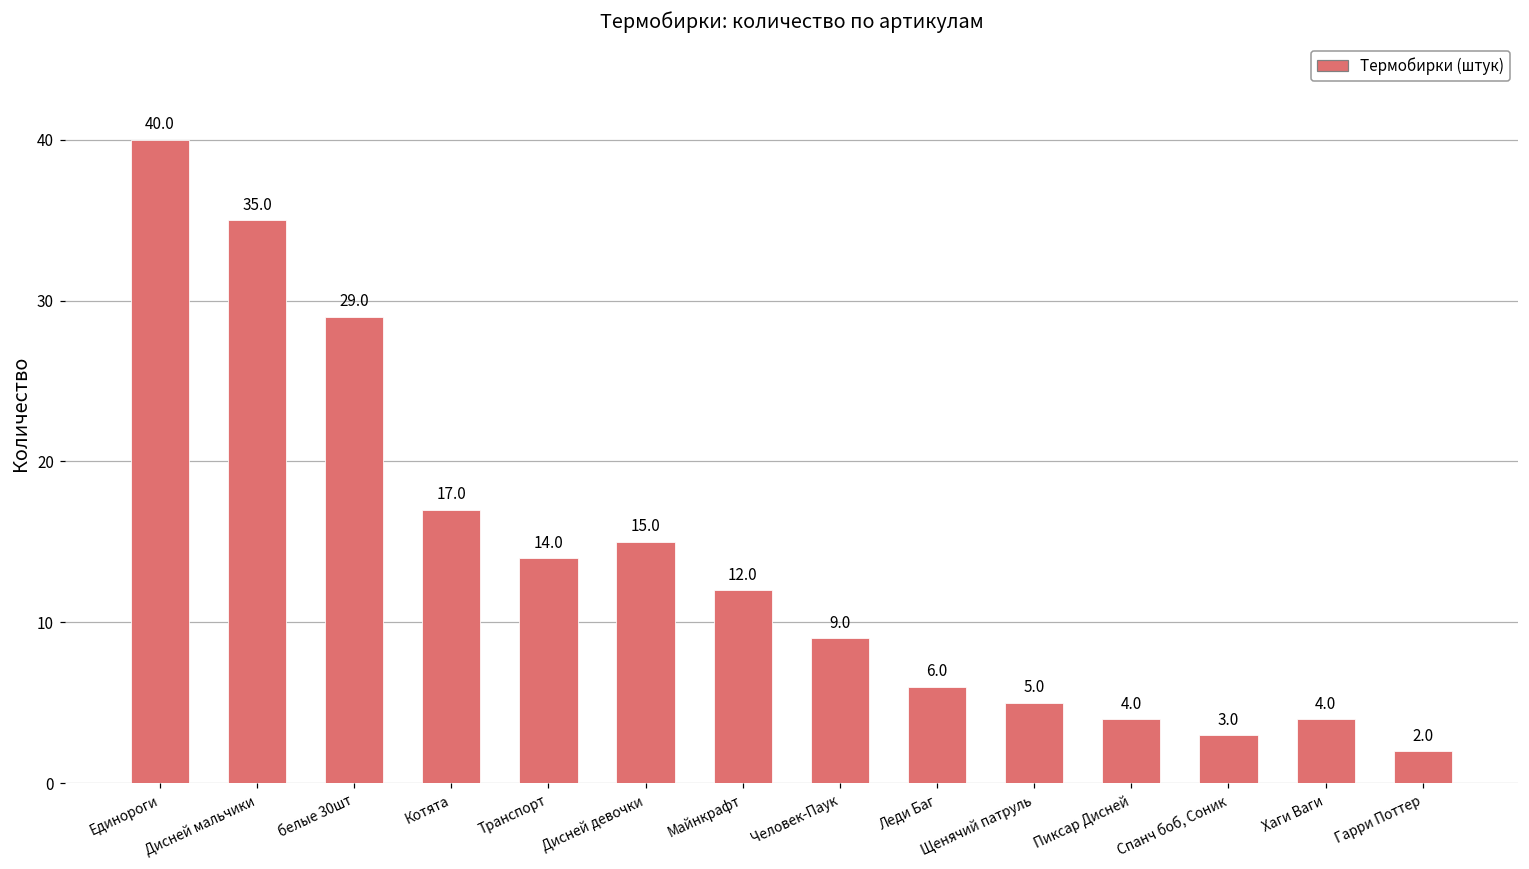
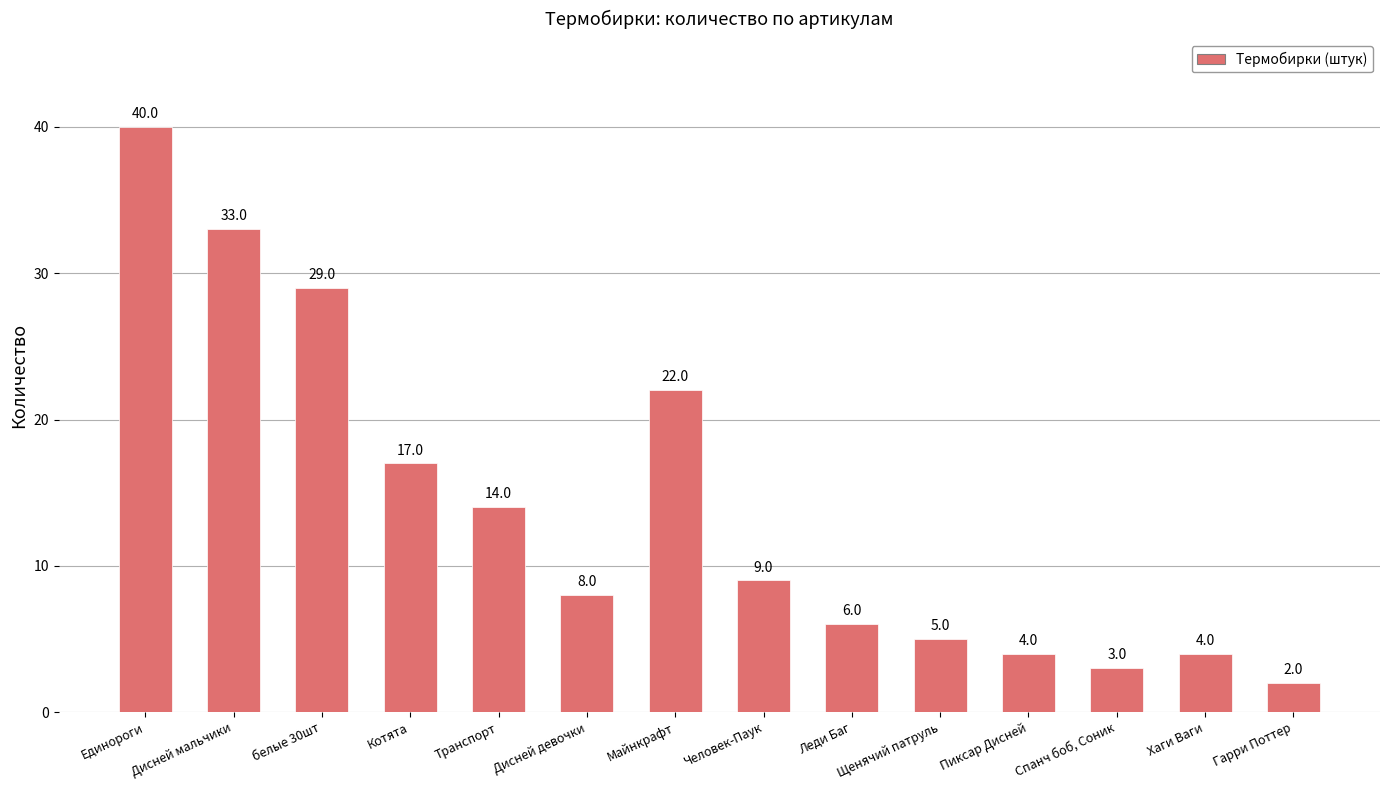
Дисней мальчики: 35.0 -> 33.0
Дисней девочки: 15.0 -> 8.0
Майнкрафт: 12.0 -> 22.0
